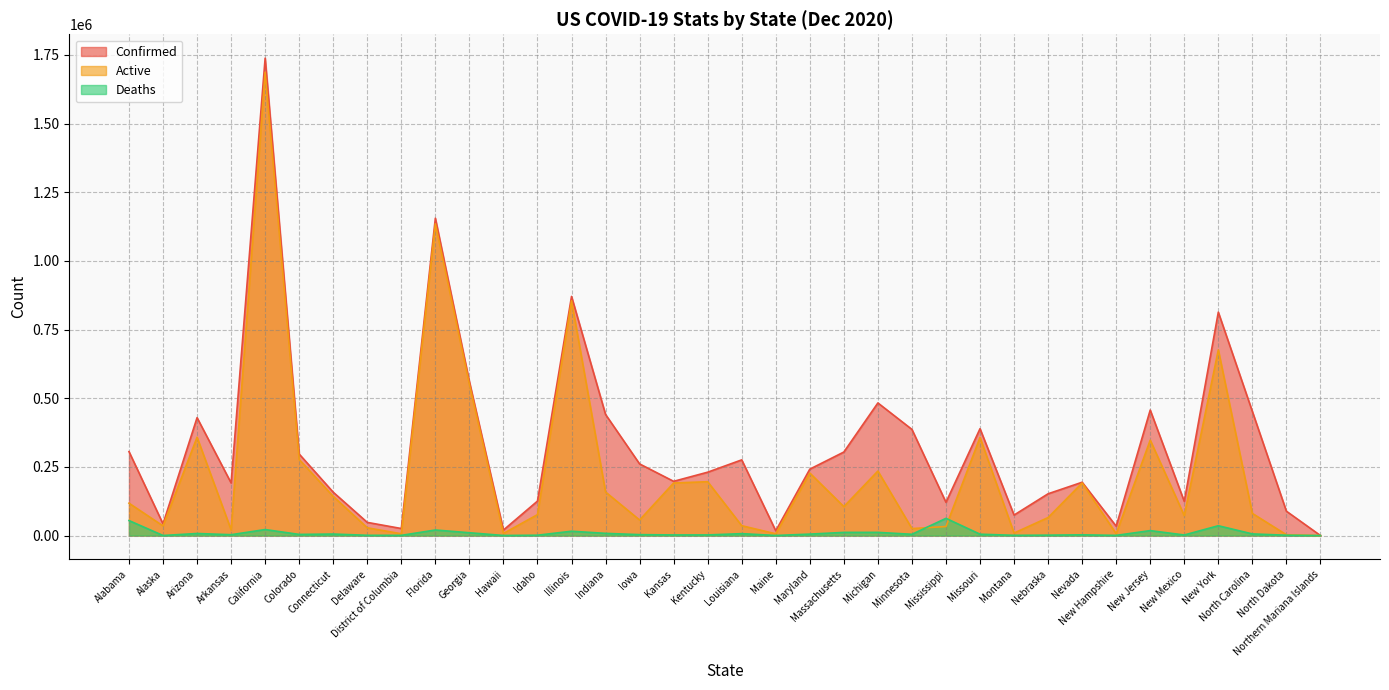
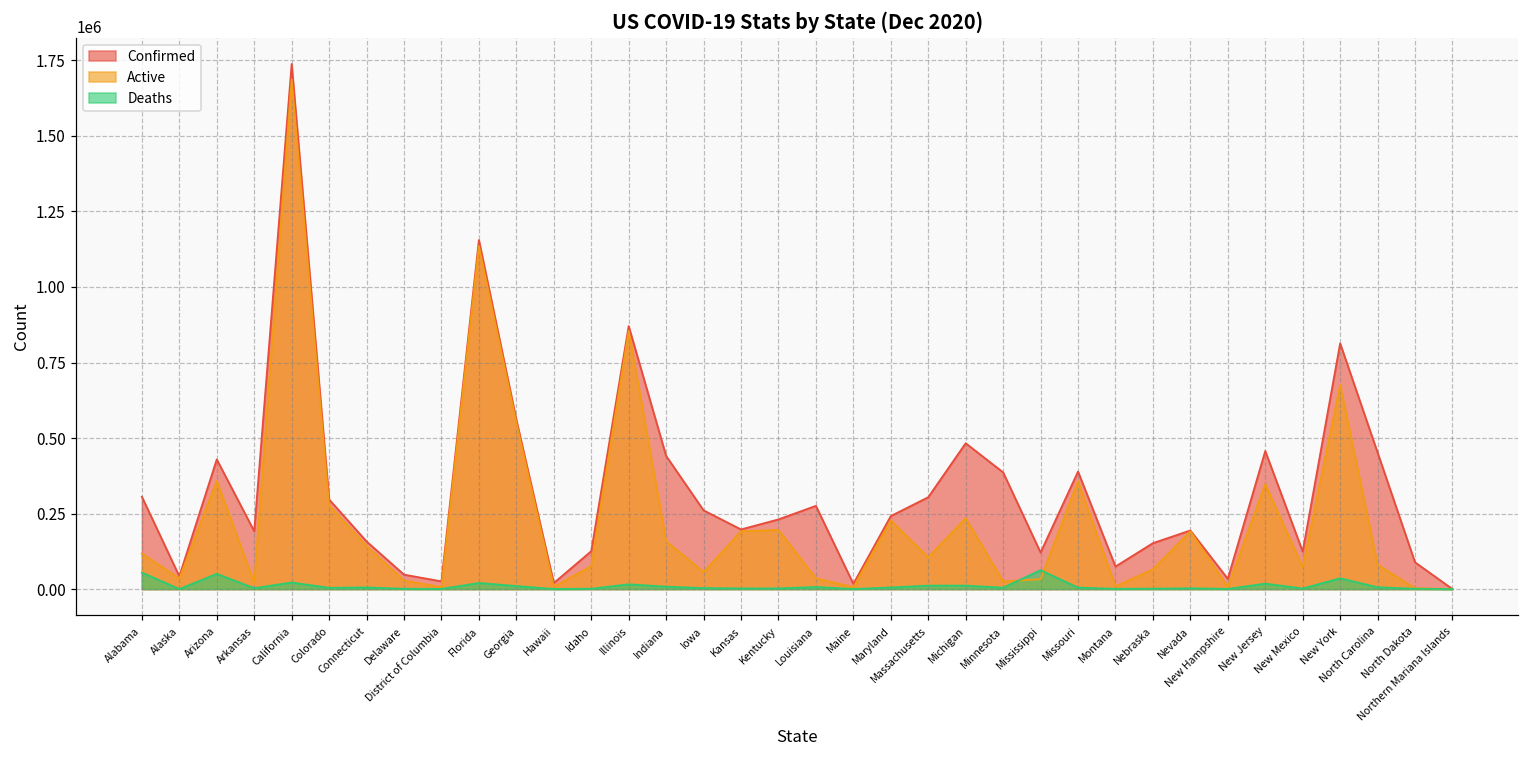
Deaths, Arizona: 10000 -> 50000
